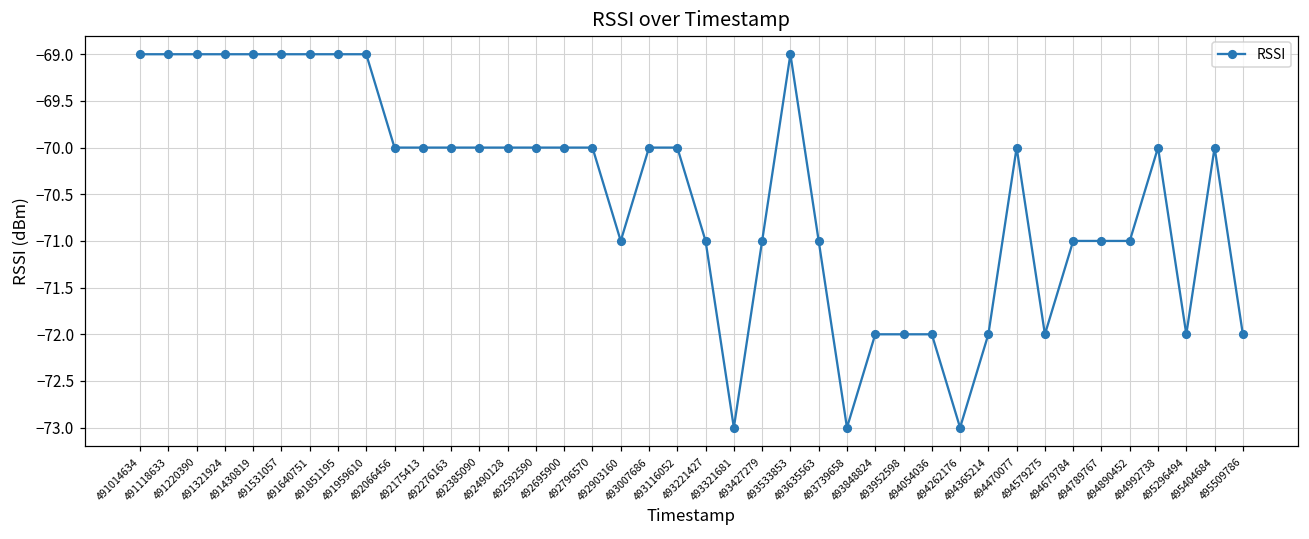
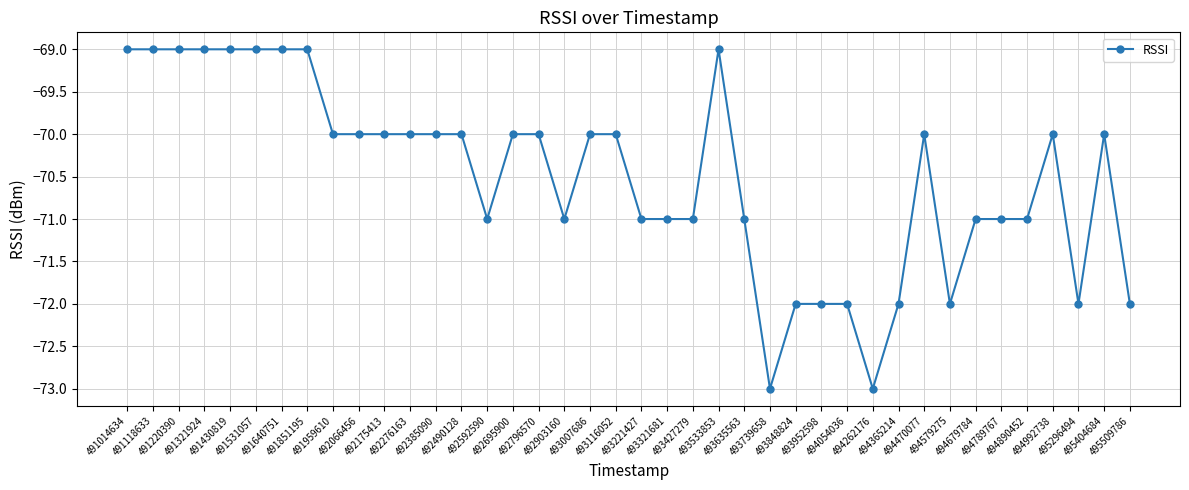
491959610: -69 -> -70
492592590: -70 -> -71
493321681: -73 -> -71
